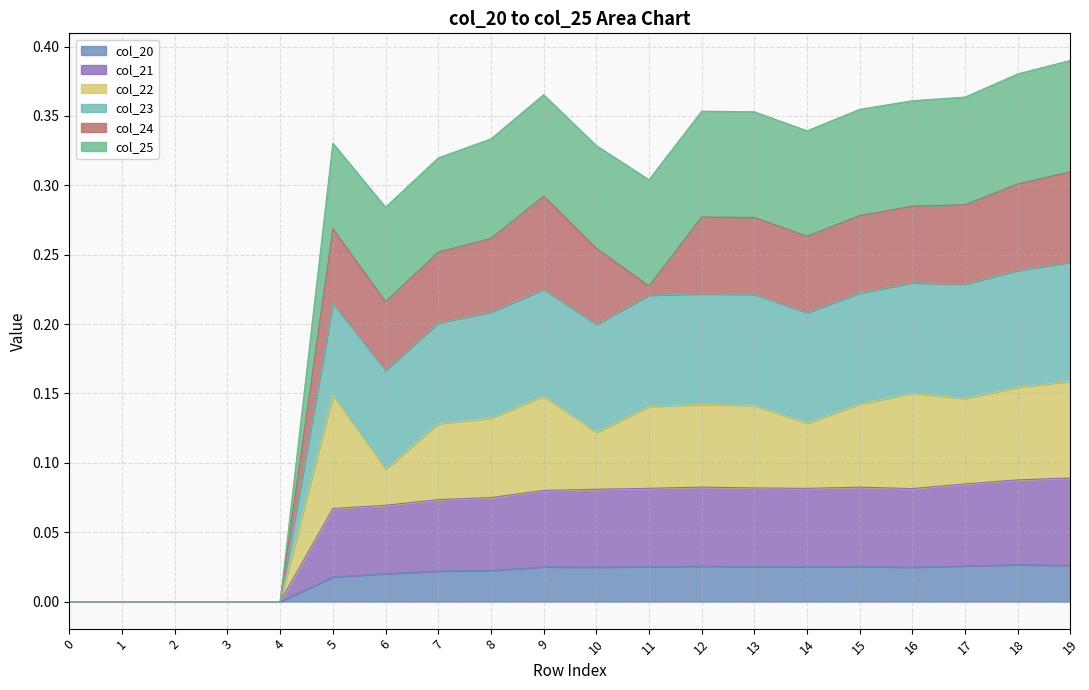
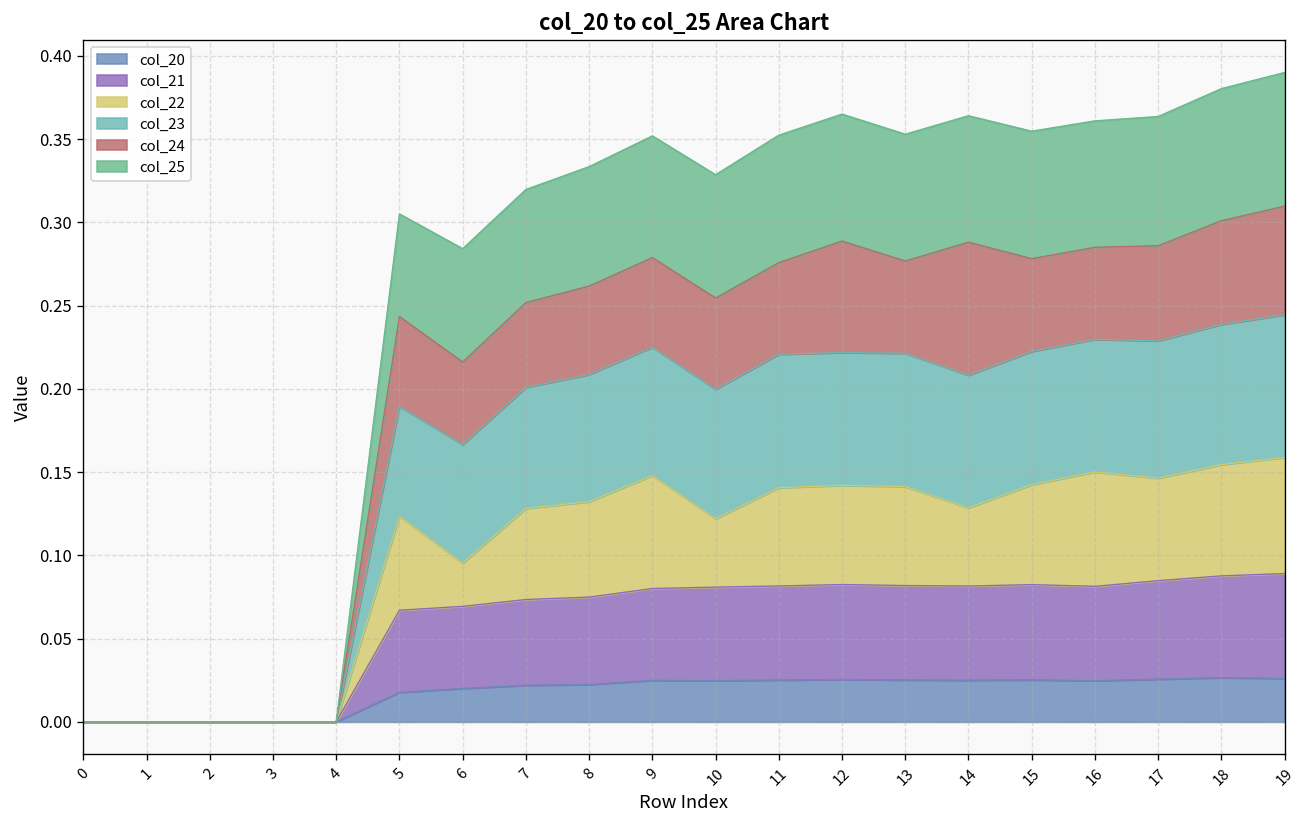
col_22, 5: 0.082 -> 0.056
col_24, 9: 0.067 -> 0.054
col_24, 11: 0.007 -> 0.055
col_24, 12: 0.055 -> 0.067
col_24, 14: 0.055 -> 0.080
